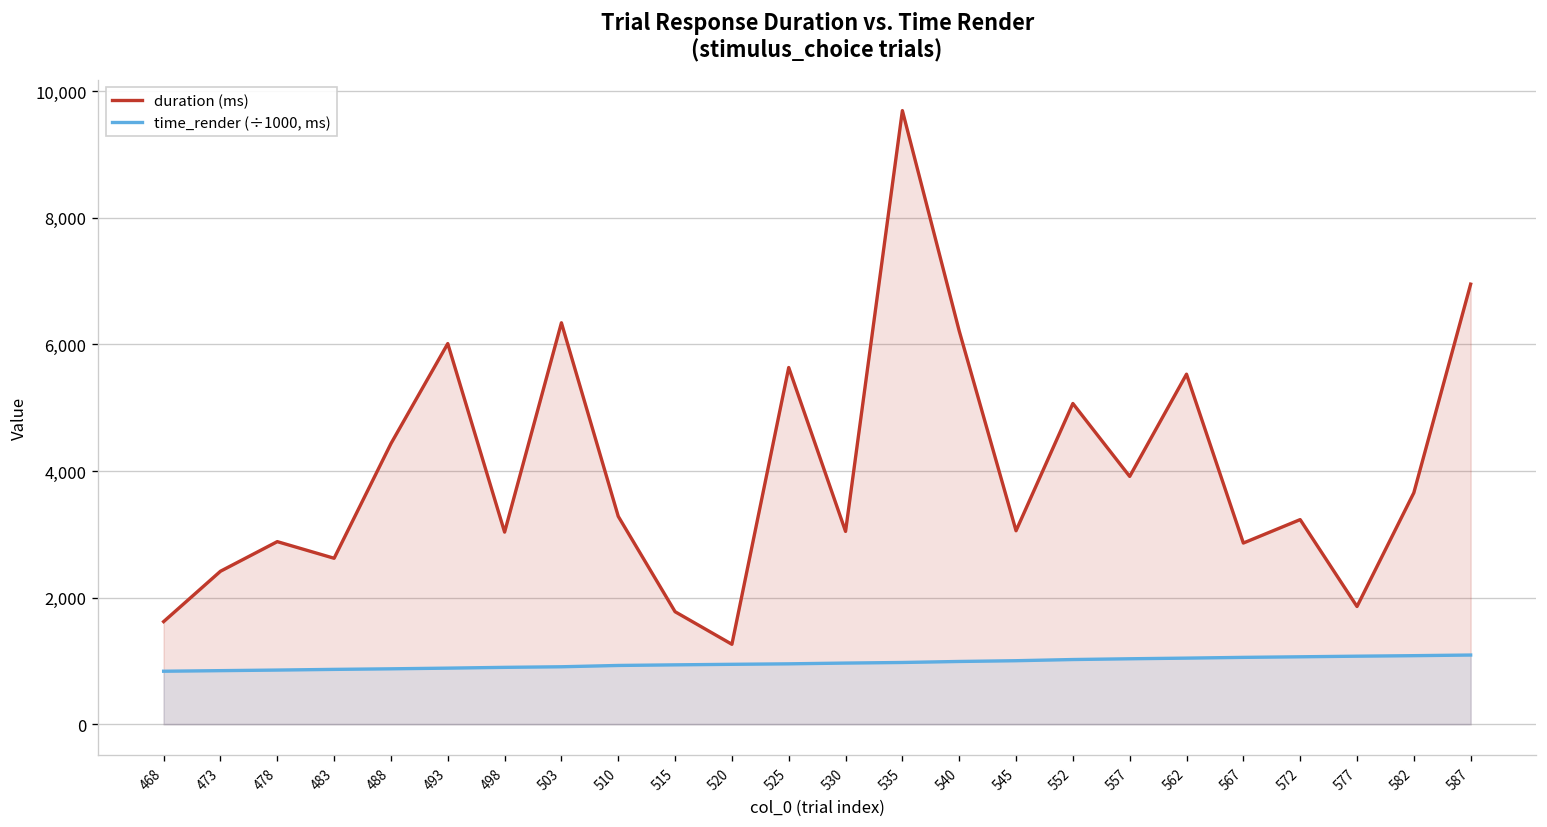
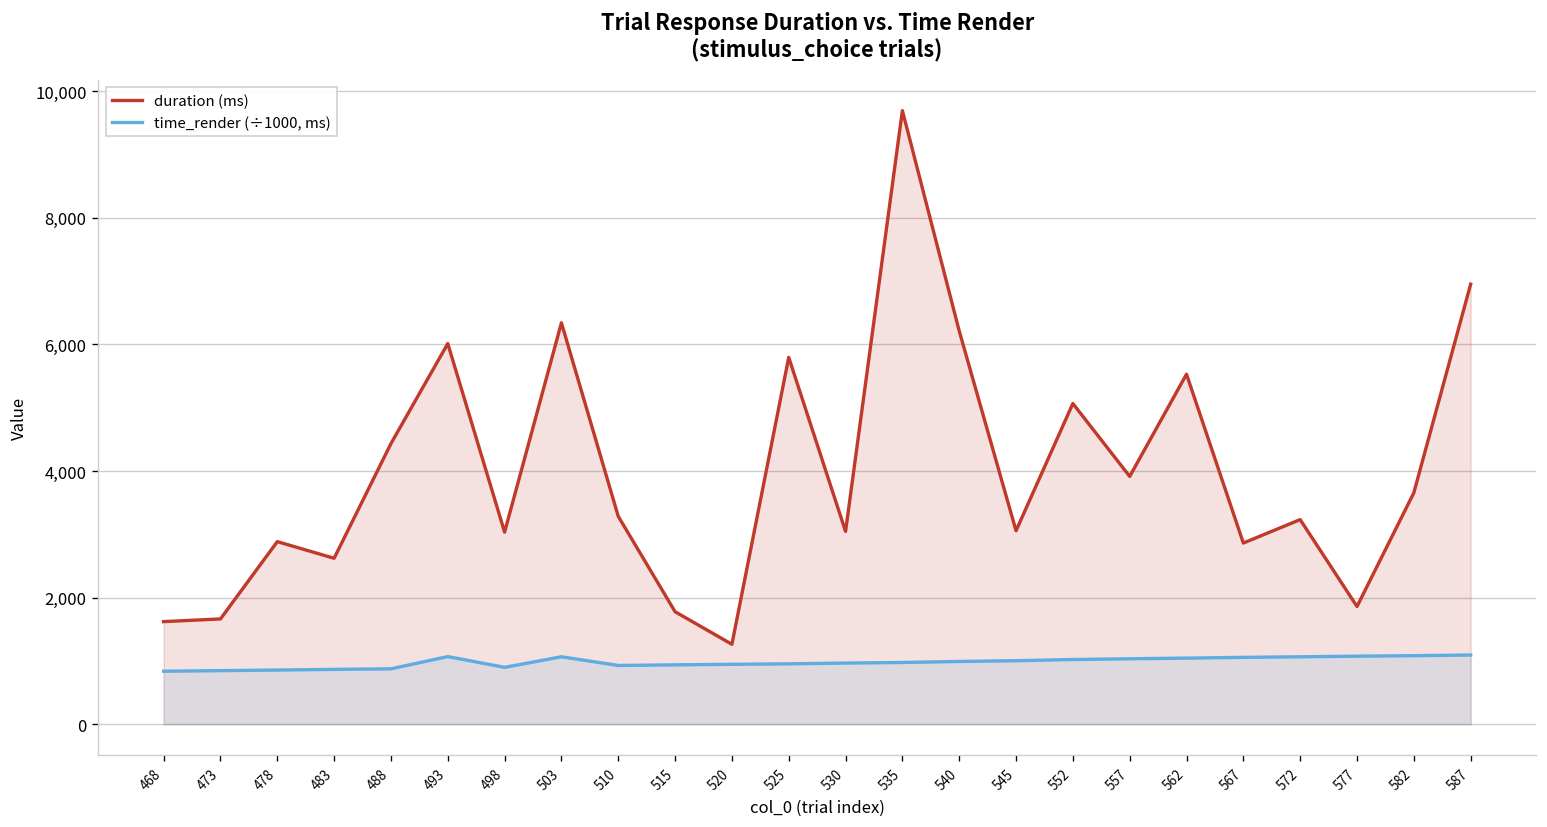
duration (ms), 473: 2,400 -> 1,700
time_render (÷1000, ms), 493: 900 -> 1,100
time_render (÷1000, ms), 503: 900 -> 1,100
duration (ms), 525: 5,600 -> 5,800
